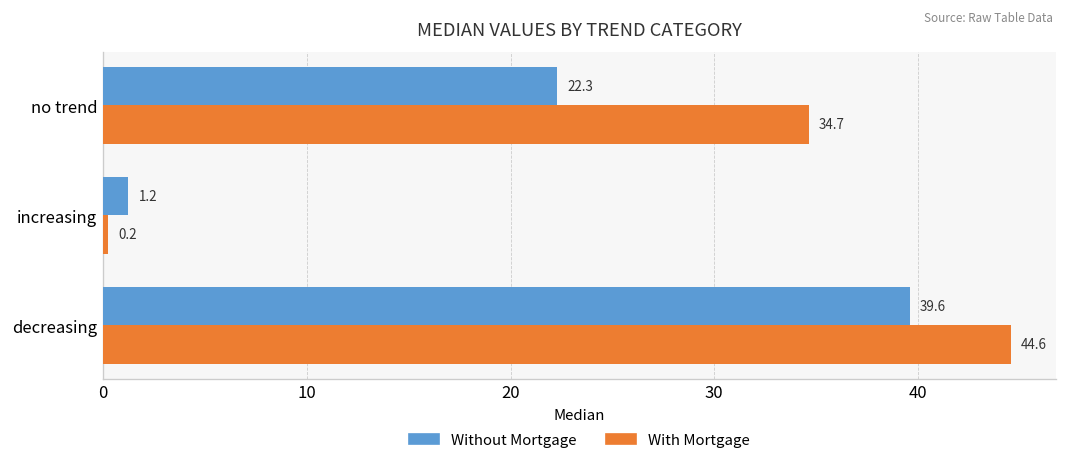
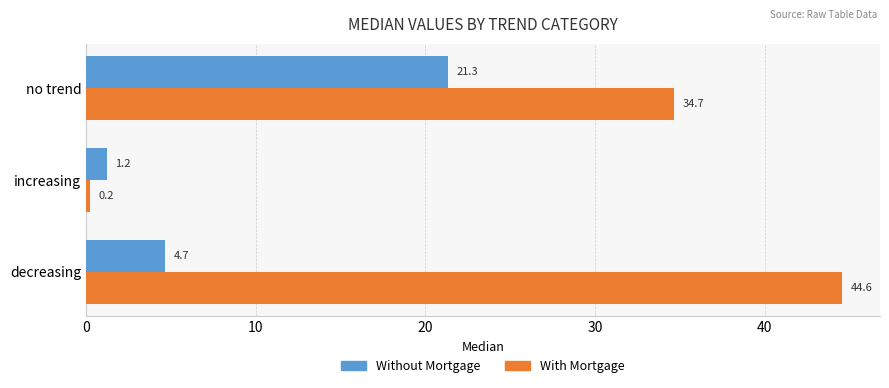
Without Mortgage, no trend: 22.3 -> 21.3
Without Mortgage, decreasing: 39.6 -> 4.7
